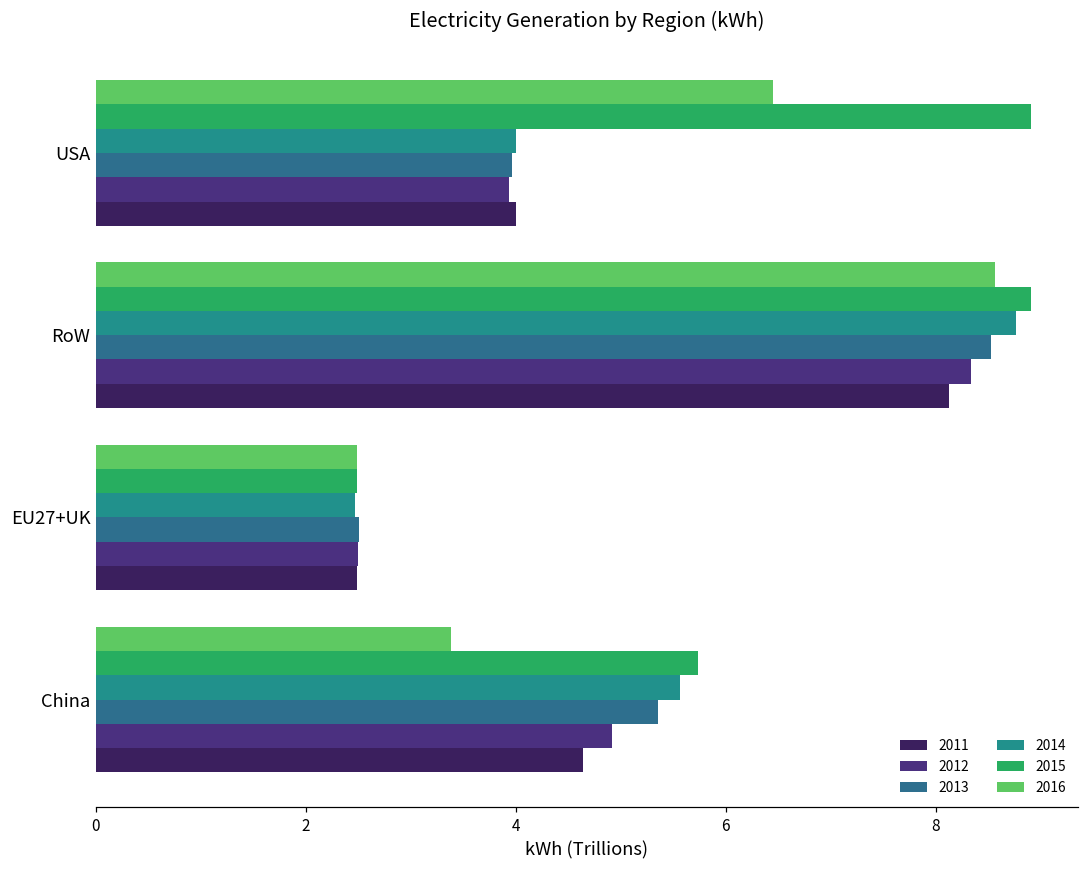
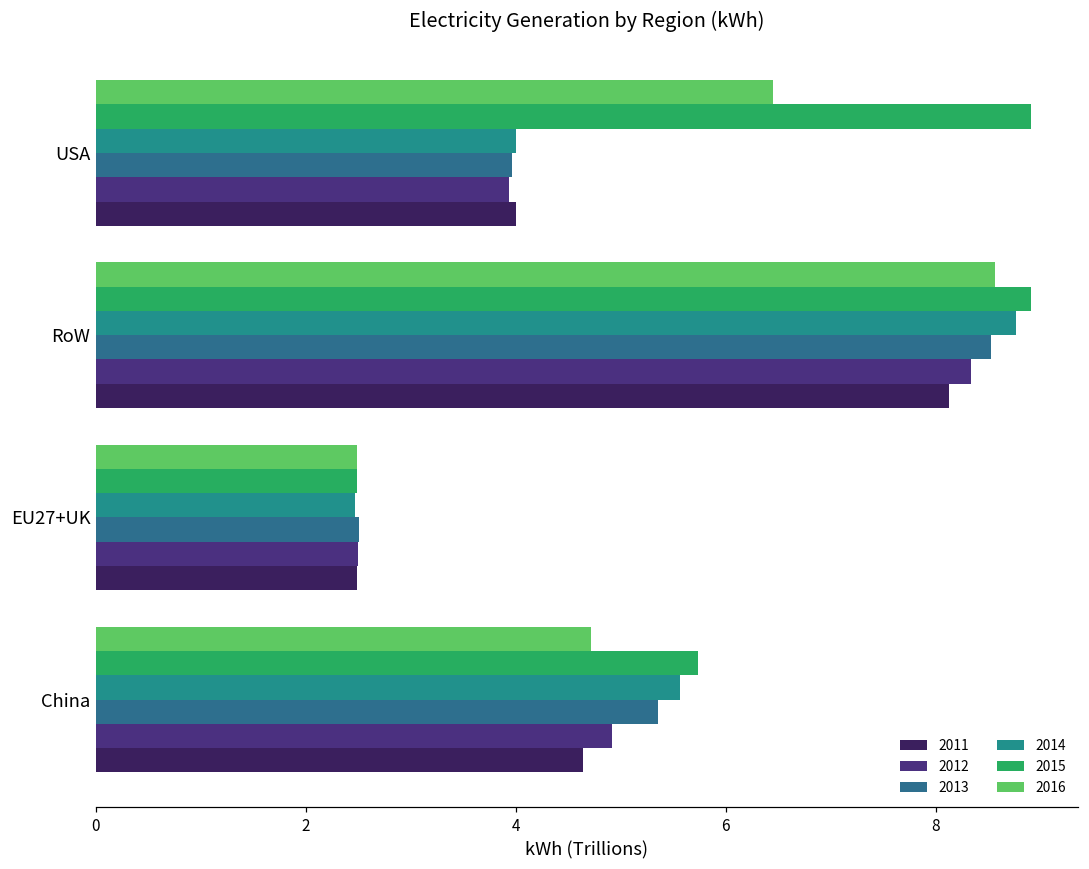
2016, China: 3.4 -> 4.7
